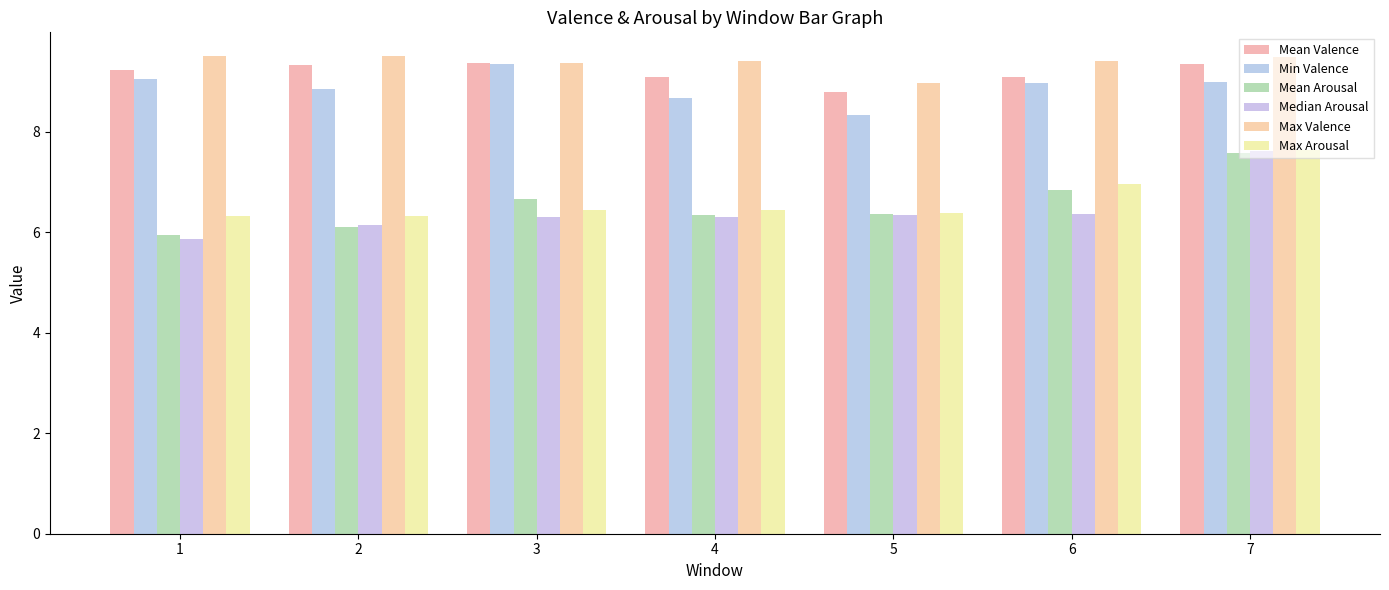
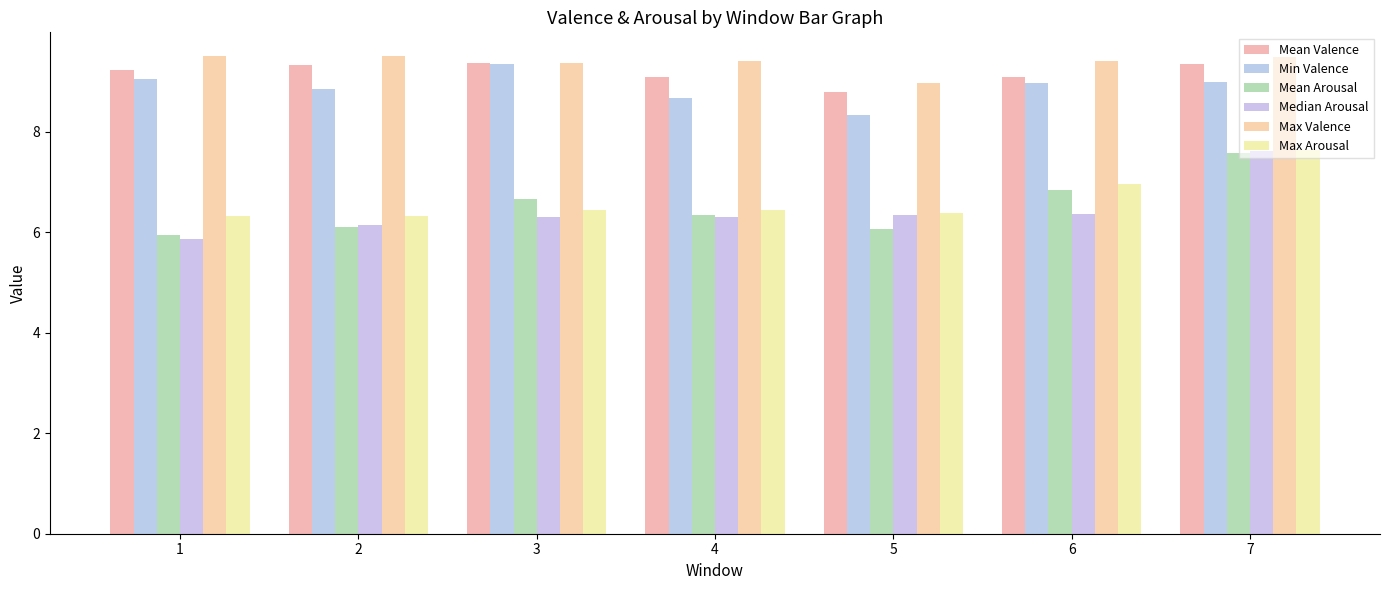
Mean Arousal, 5: 6.4 -> 6.1
